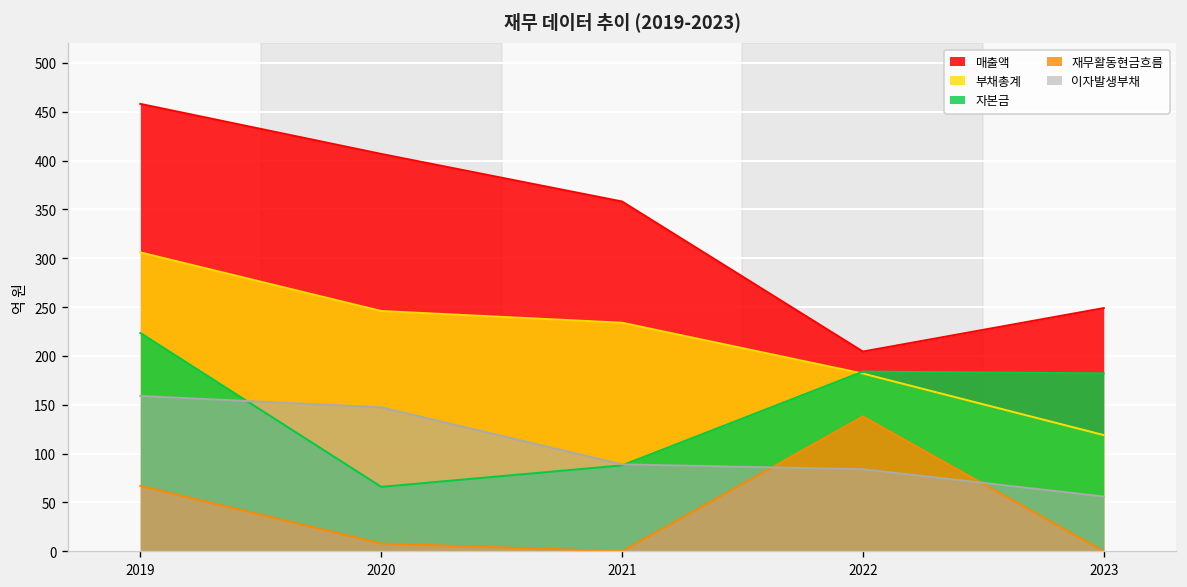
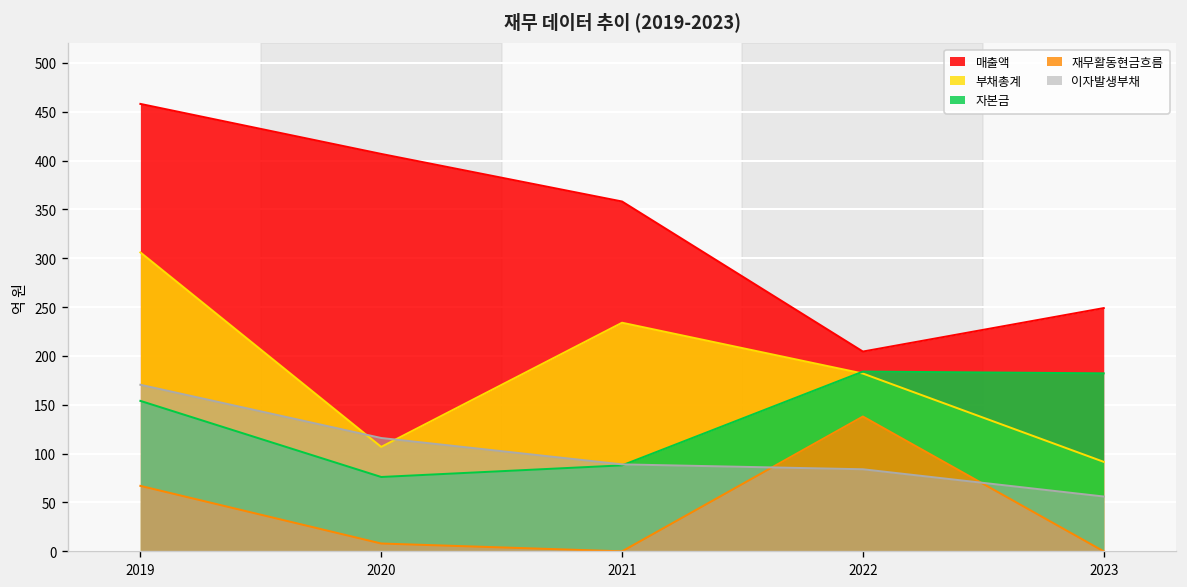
자본금, 2019: 220 -> 150
이자발생부채, 2019: 160 -> 170
부채총계, 2020: 250 -> 110
자본금, 2020: 70 -> 80
이자발생부채, 2020: 150 -> 120
부채총계, 2023: 120 -> 90
